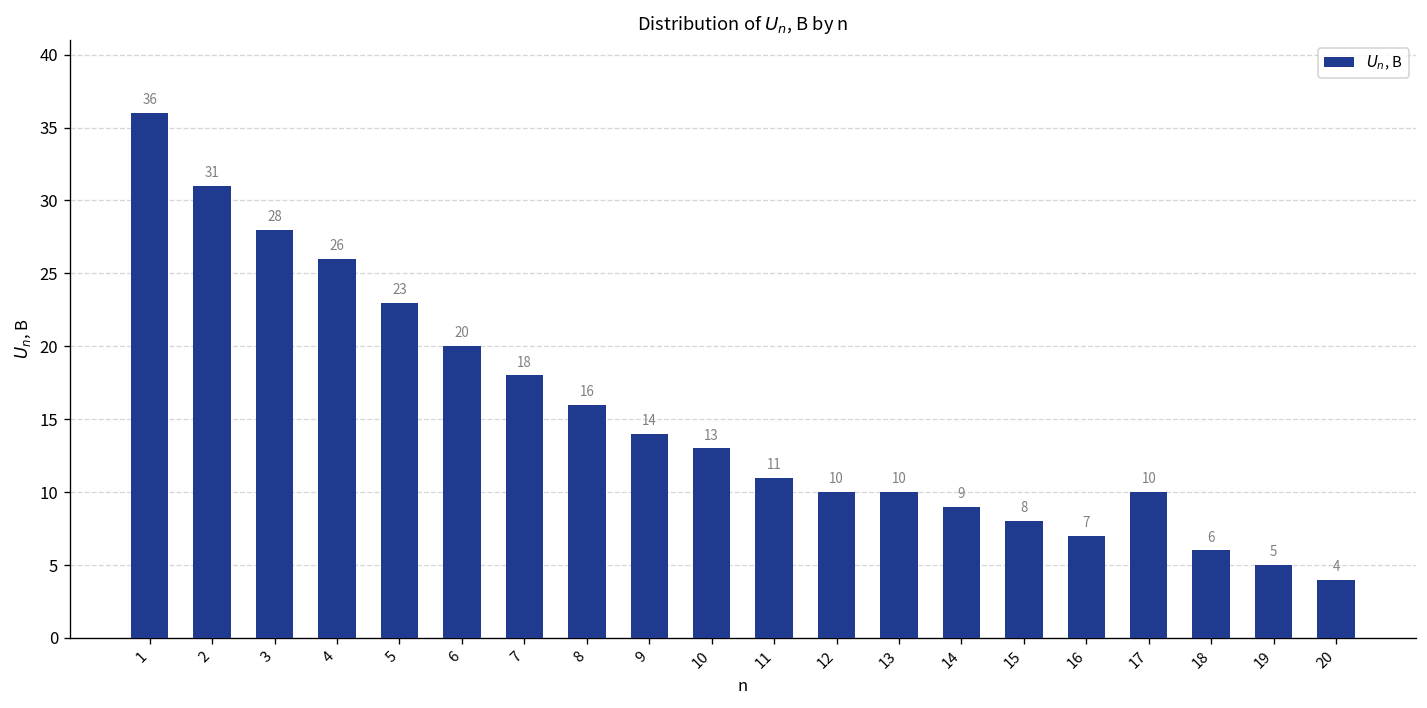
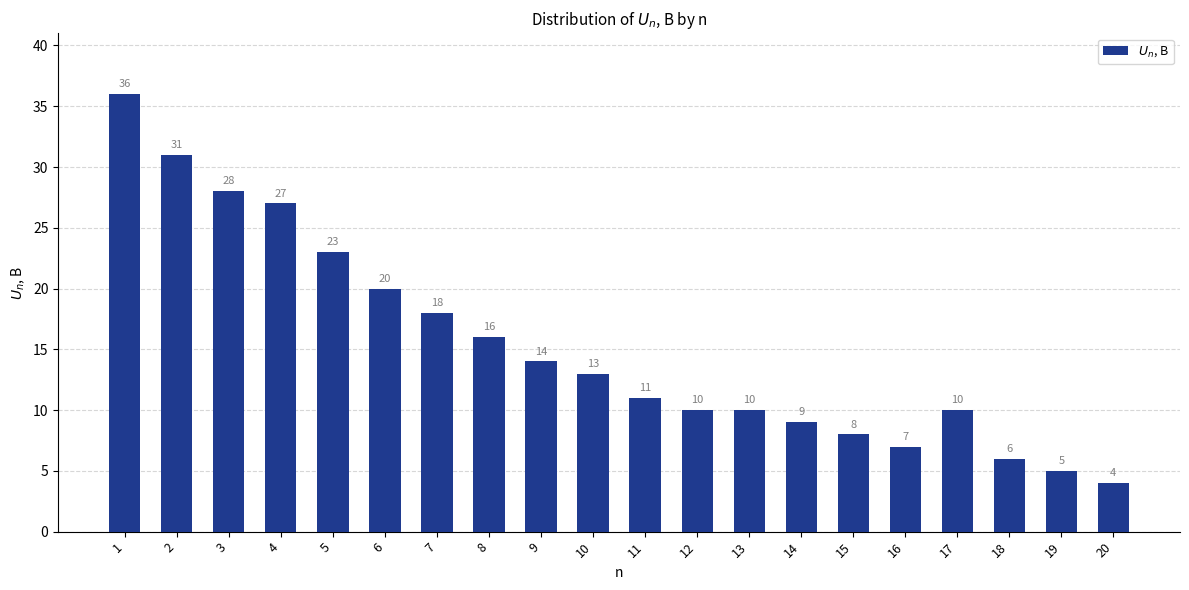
4: 26 -> 27
